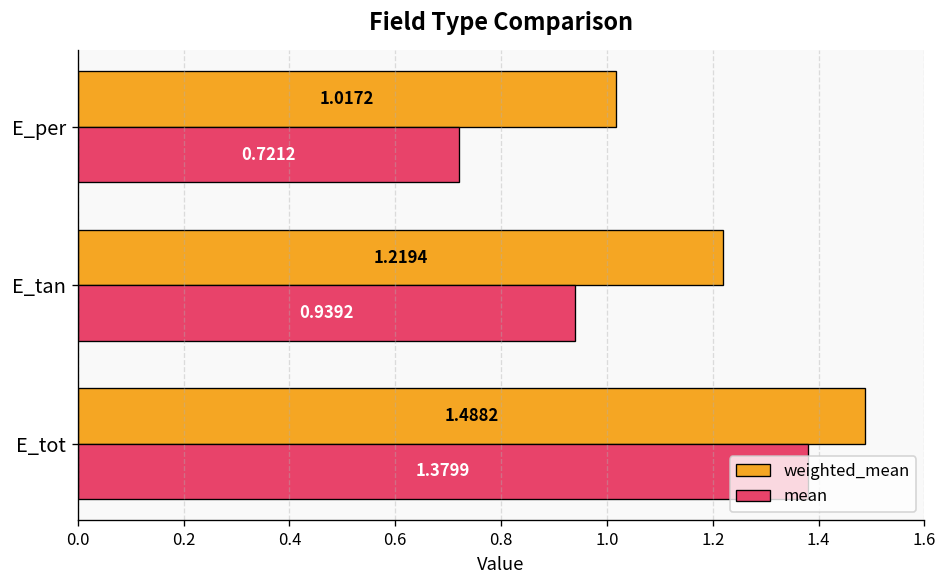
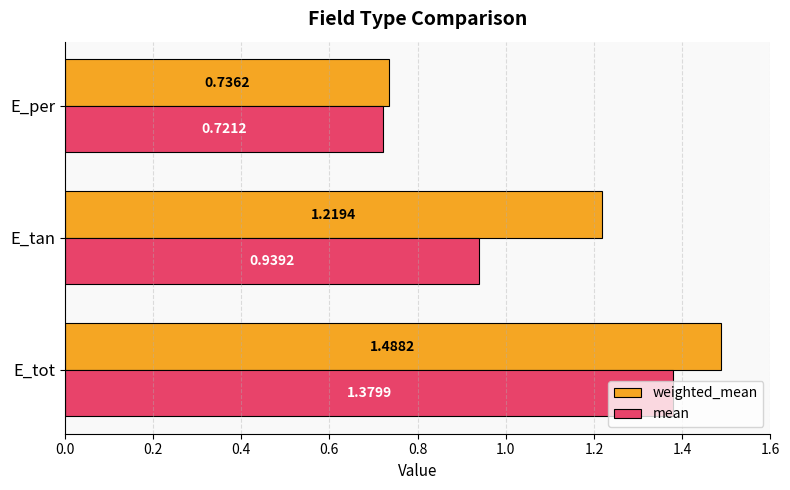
weighted_mean, E_per: 1.0172 -> 0.7362
